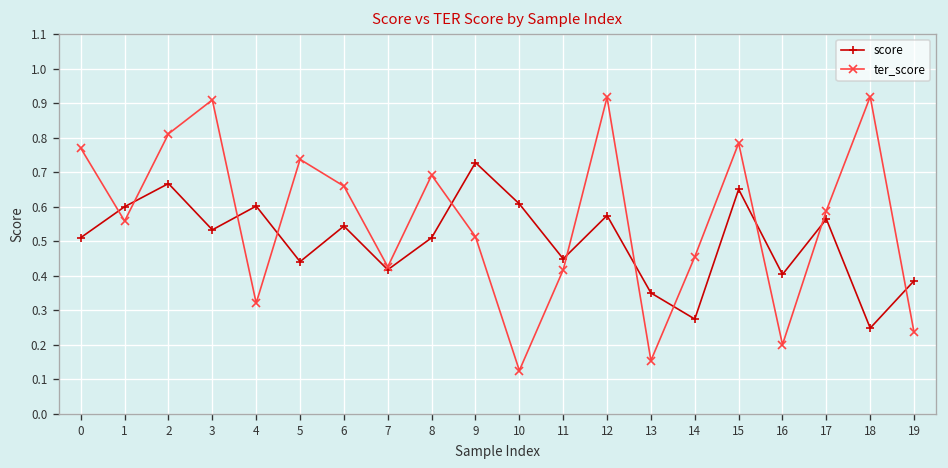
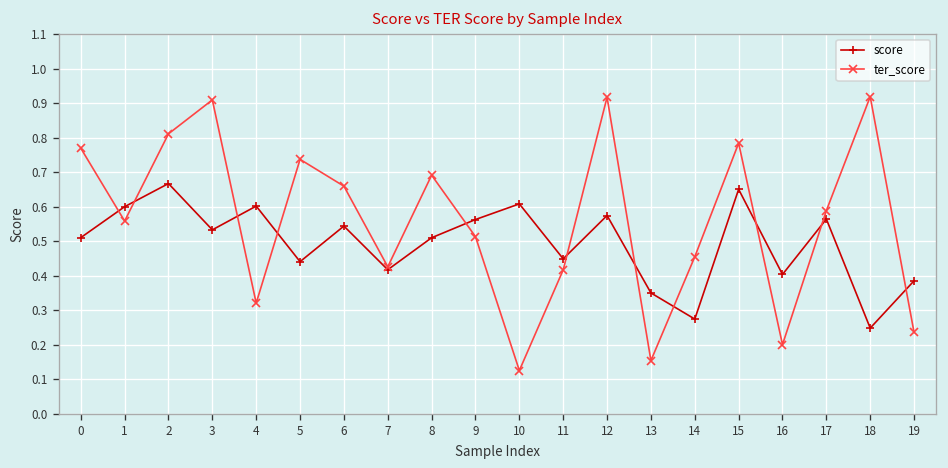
score, 9: 0.73 -> 0.56
